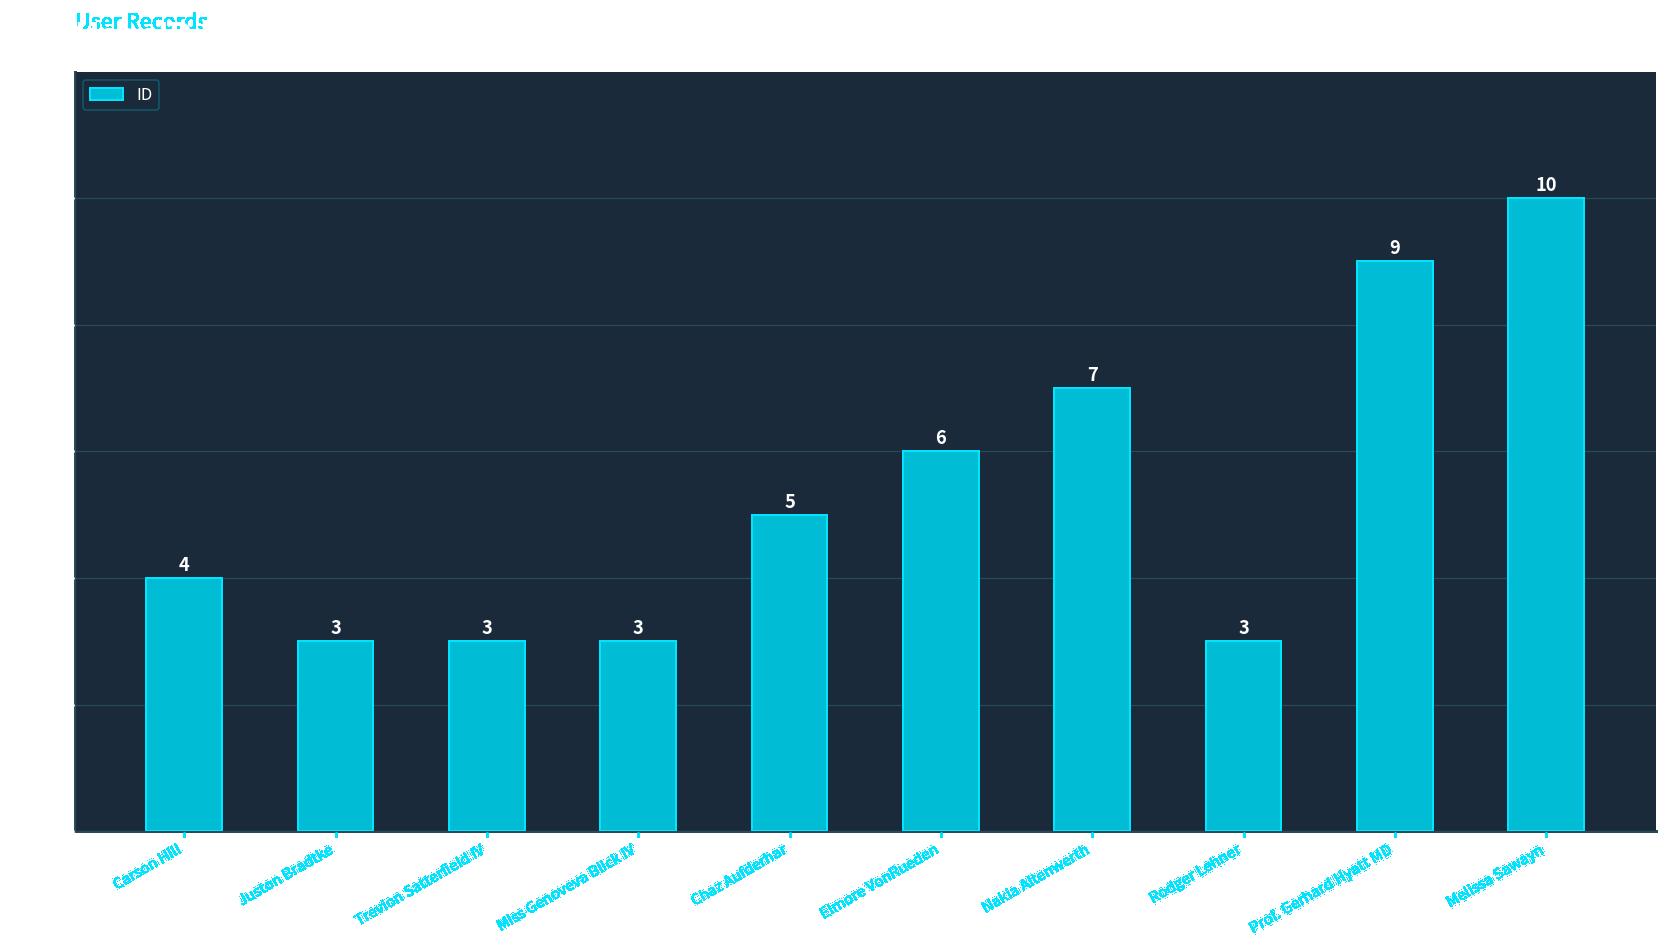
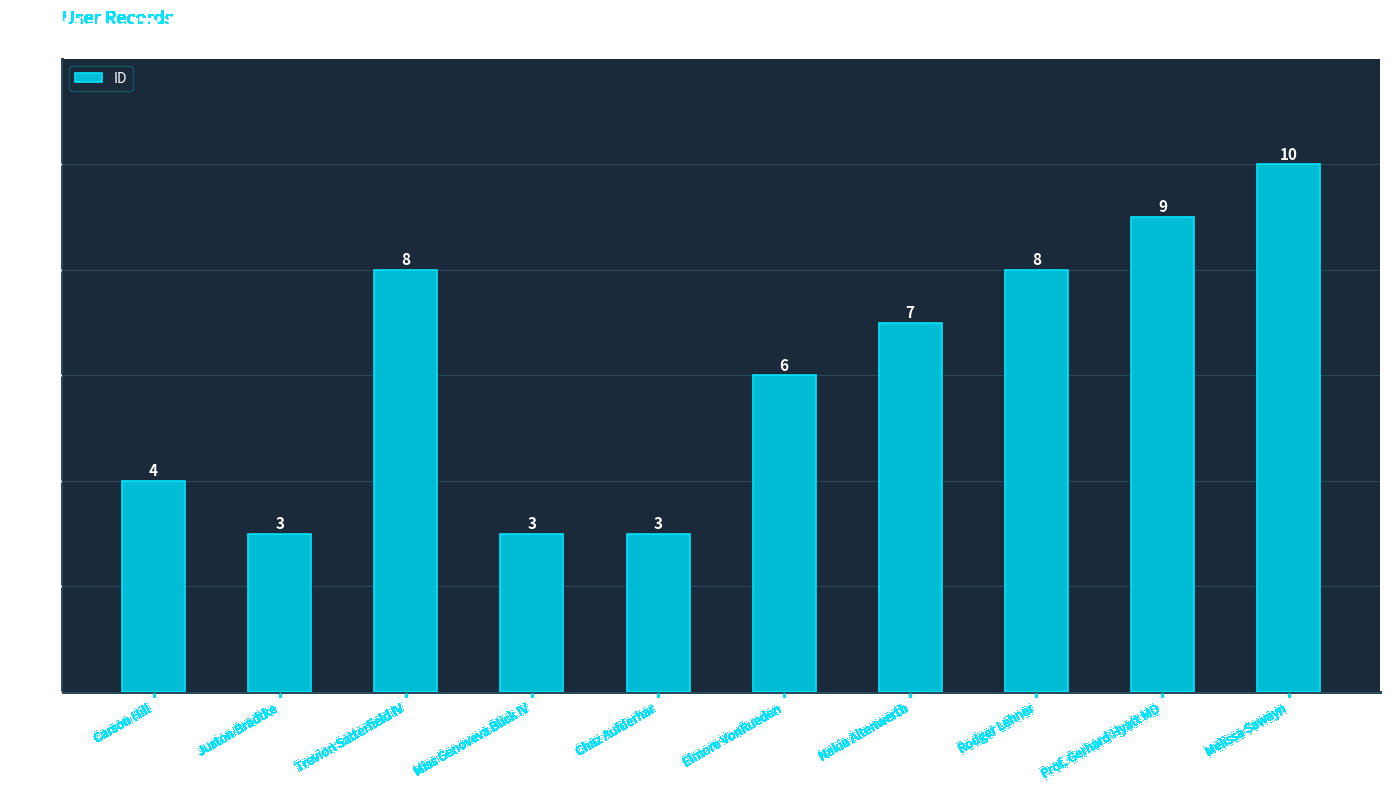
Trevion Satterfield IV: 3 -> 8
Chaz Aufderhar: 5 -> 3
Rodger Lehner: 3 -> 8
